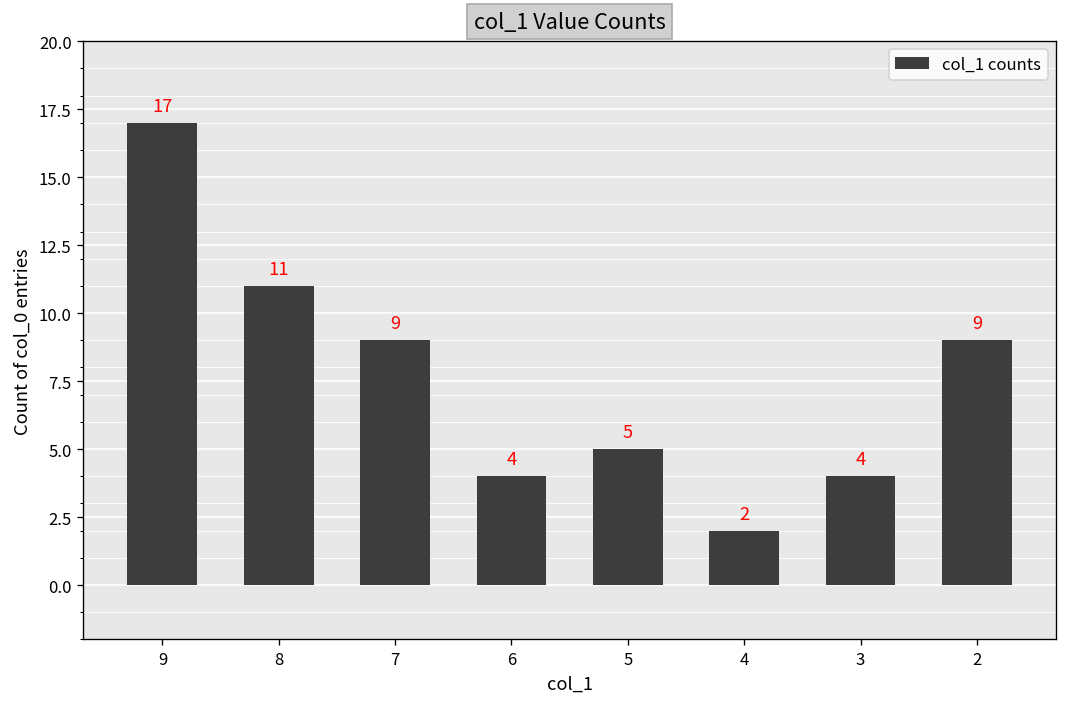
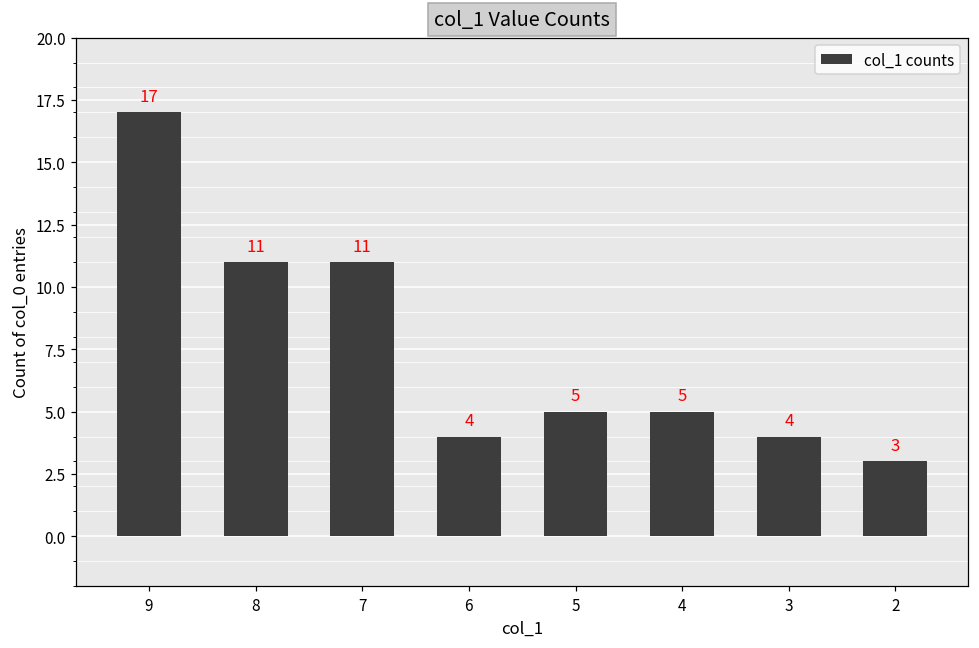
7: 9 -> 11
4: 2 -> 5
2: 9 -> 3
